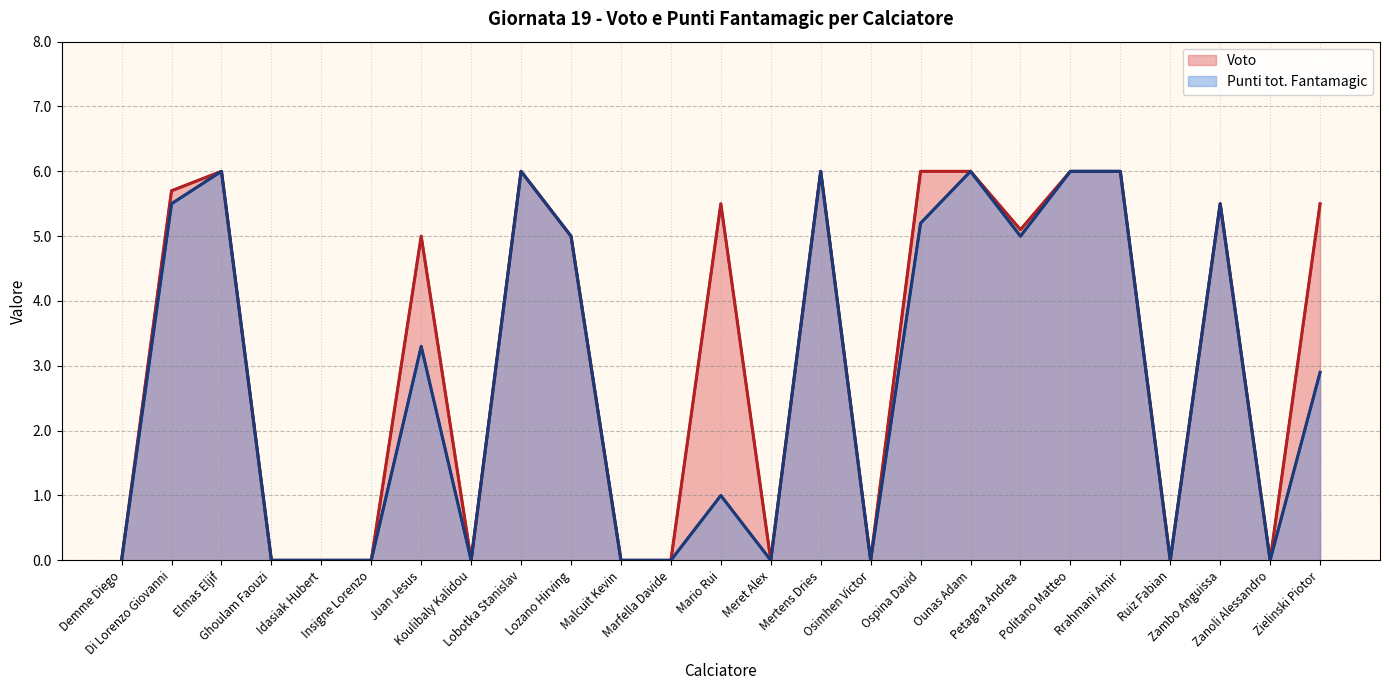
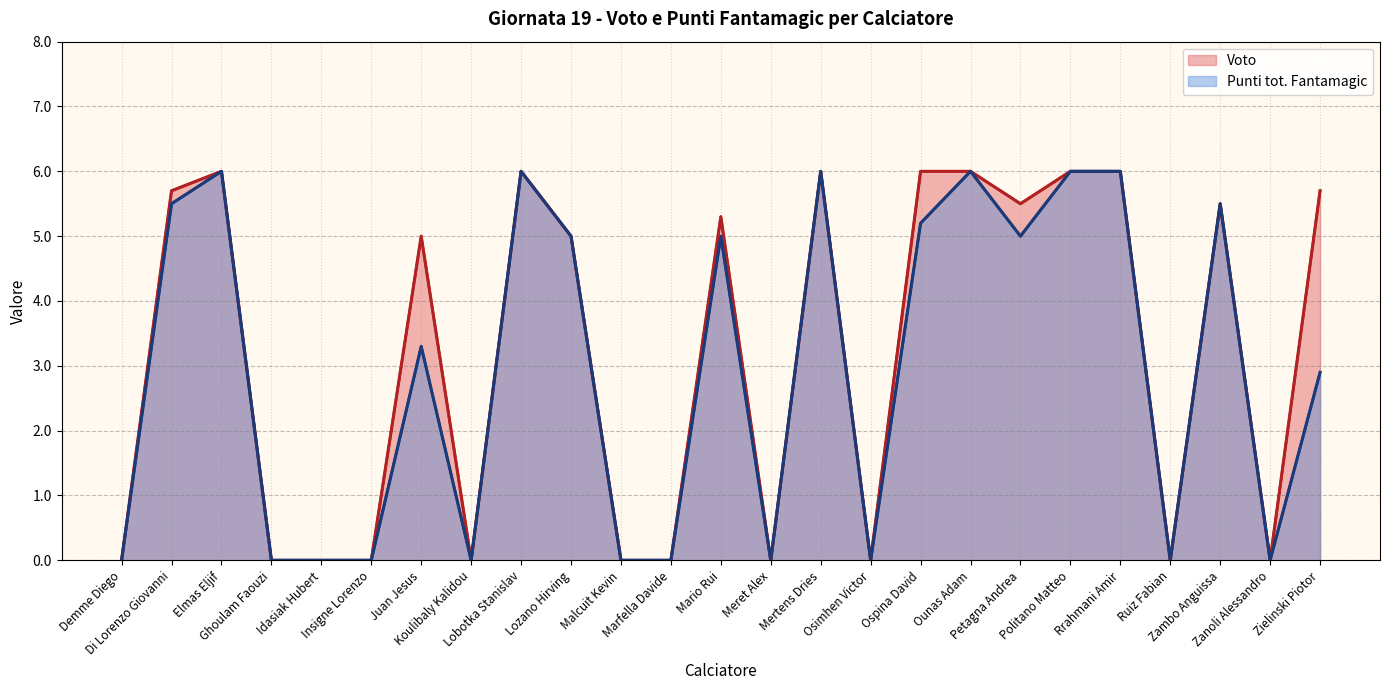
Voto, Mario Rui: 5.5 -> 5.3
Punti tot. Fantamagic, Mario Rui: 1 -> 5
Voto, Petagna Andrea: 5.1 -> 5.5
Voto, Zielinski Piotor: 5.5 -> 5.7
